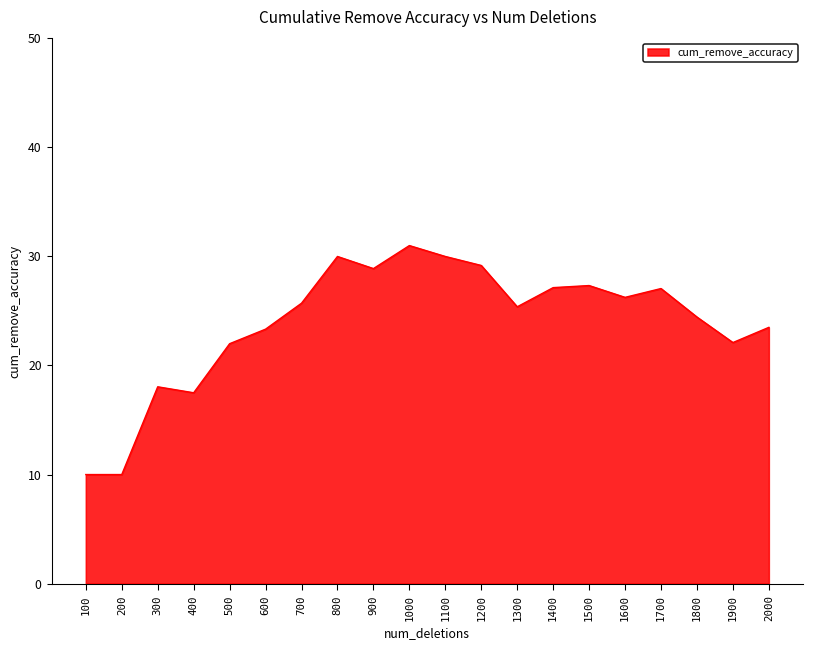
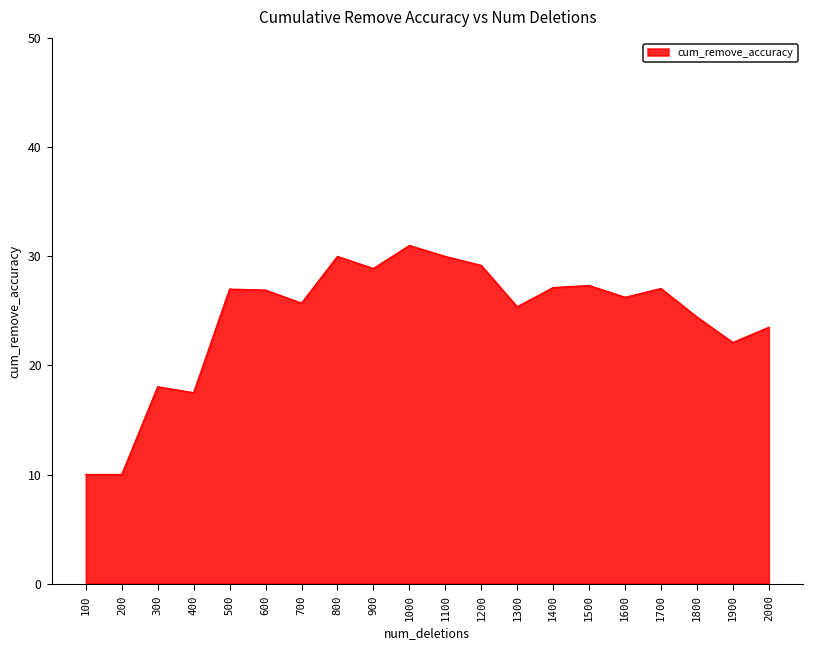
500: 22 -> 27
600: 23 -> 27
